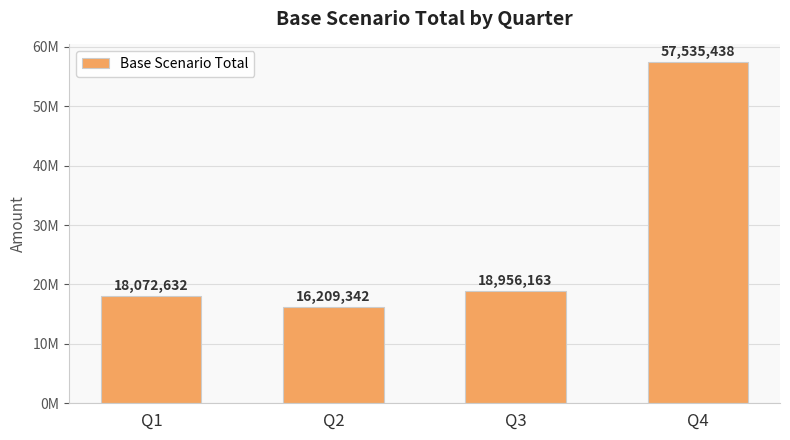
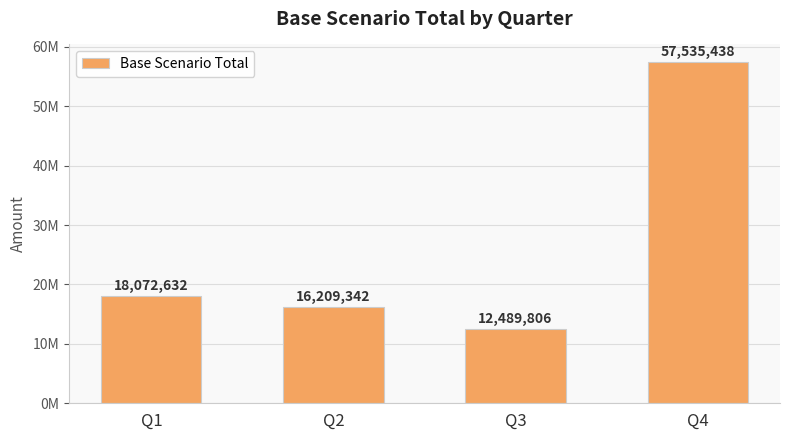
Q3: 18,956,163 -> 12,489,806
